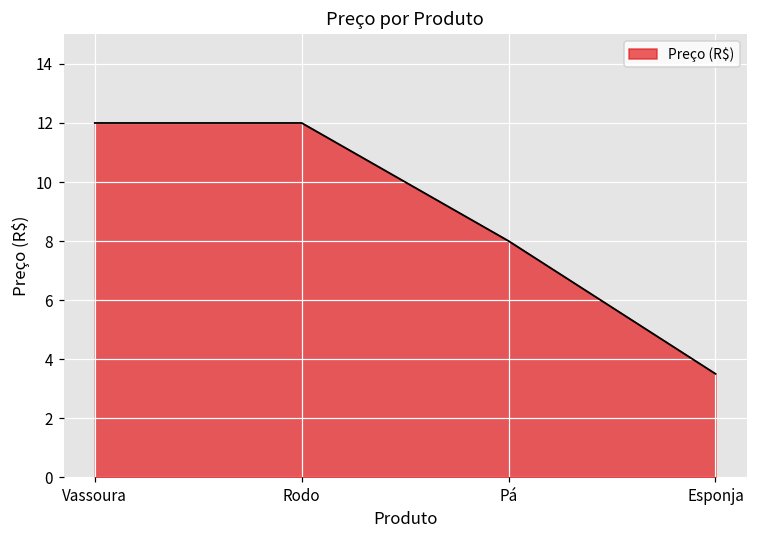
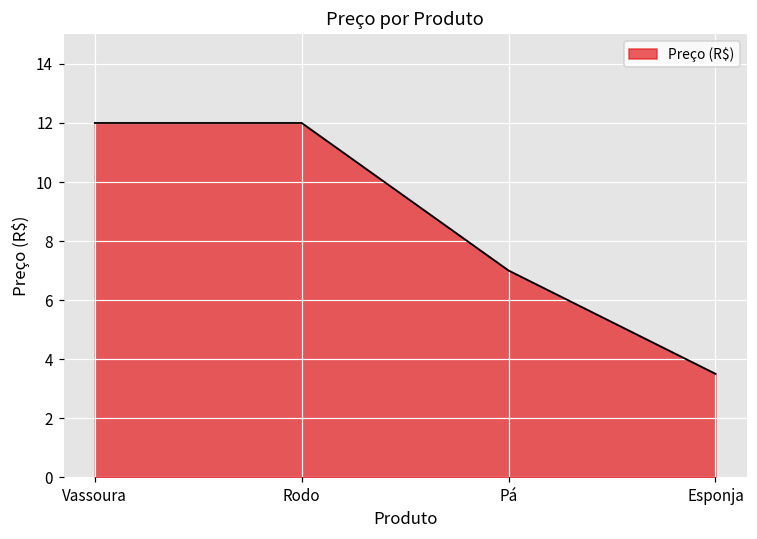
Pá: 8 -> 7
